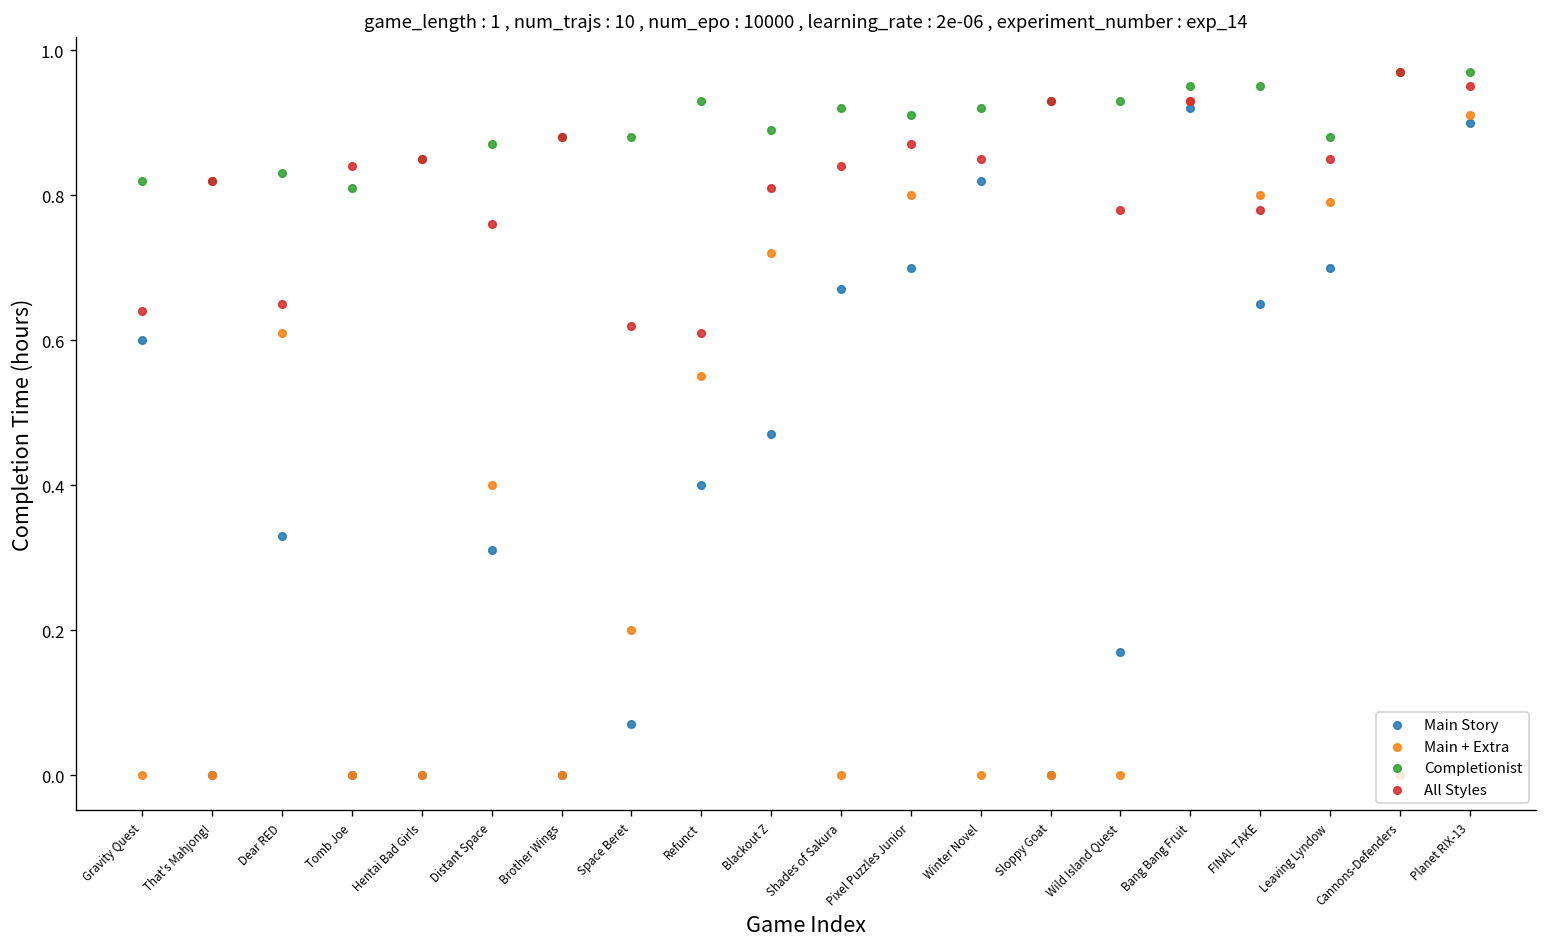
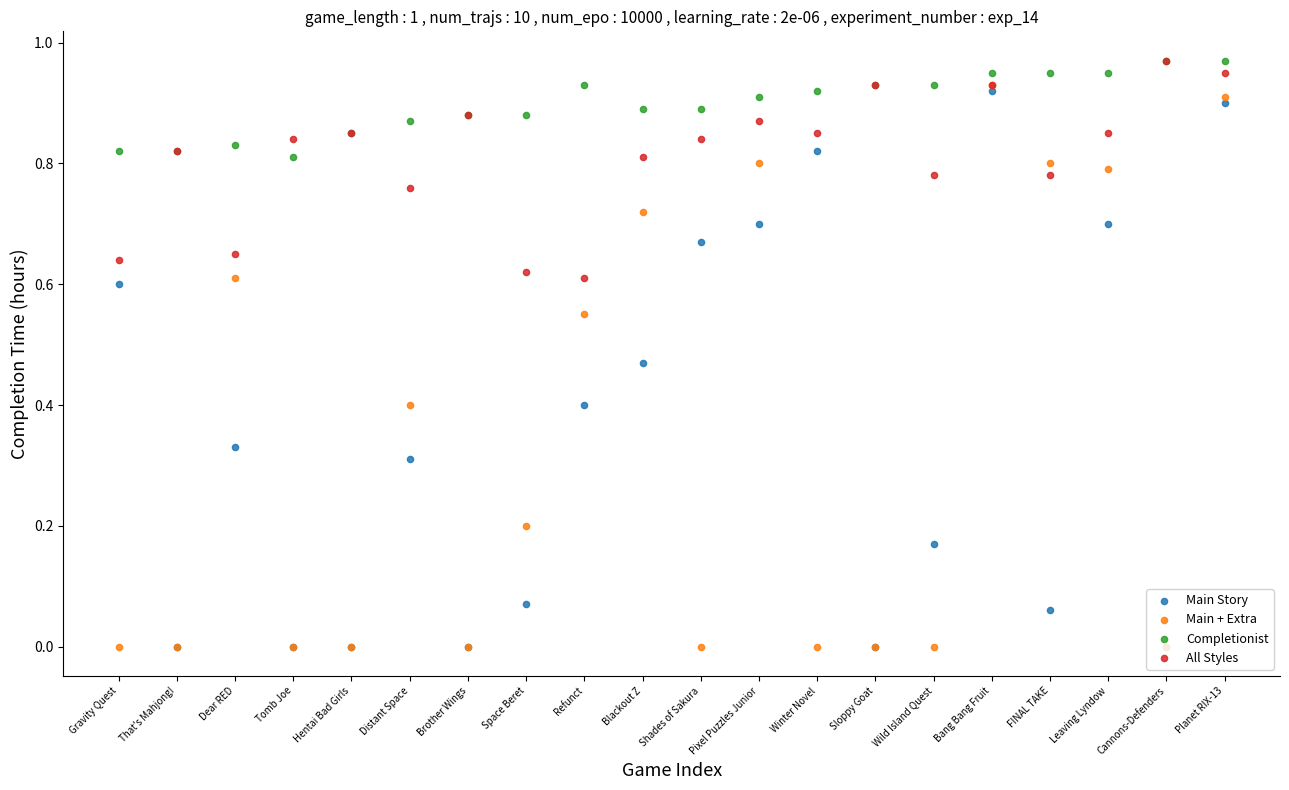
Completionist, Shades of Sakura: 0.92 -> 0.89
Main Story, FINAL TAKE: 0.65 -> 0.06
Completionist, Leaving Lyndow: 0.88 -> 0.95
